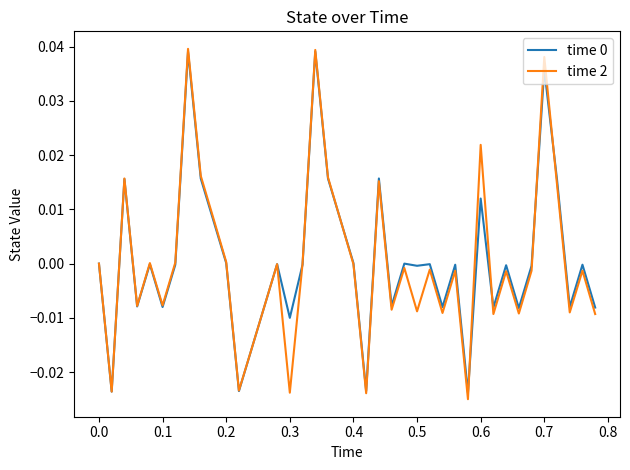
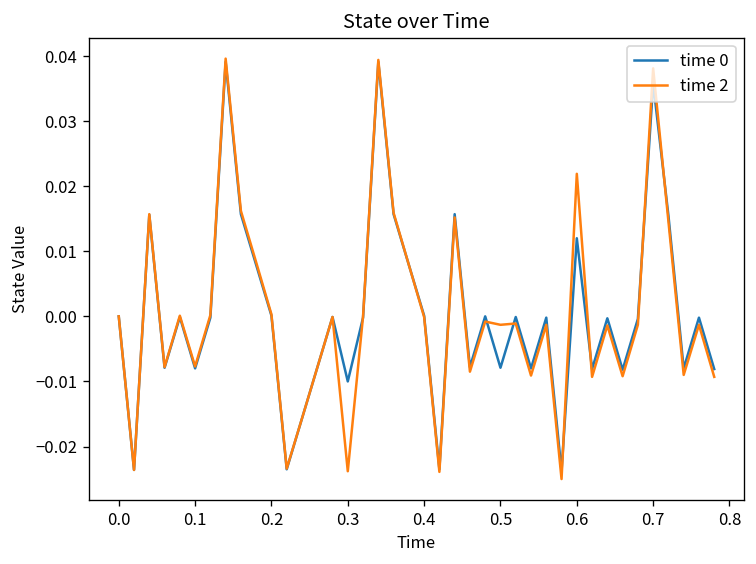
time 0, 0.5: 0.000 -> -0.008
time 2, 0.5: -0.009 -> -0.001
